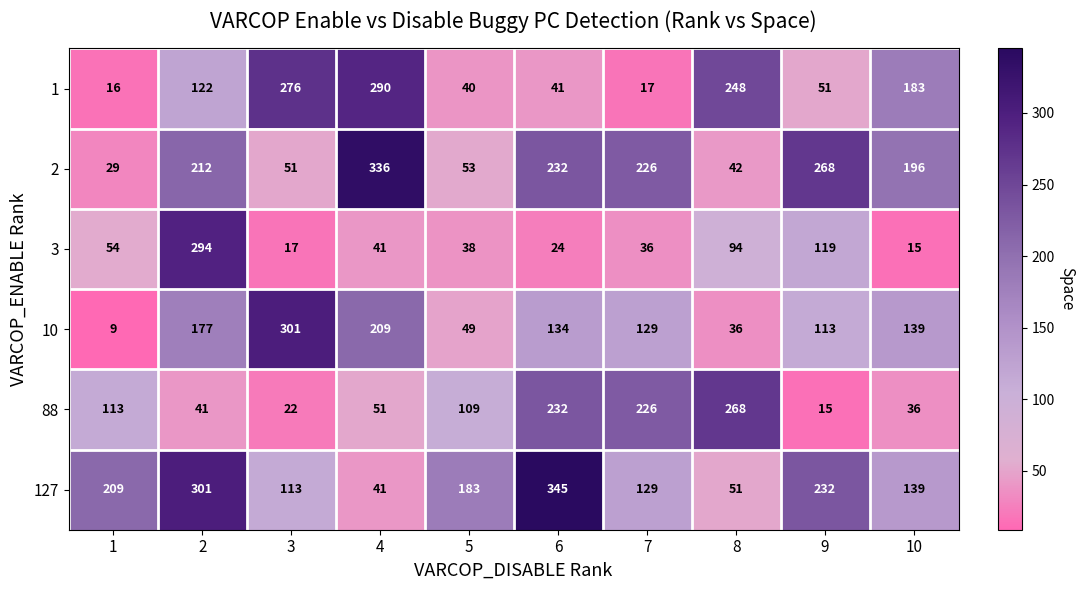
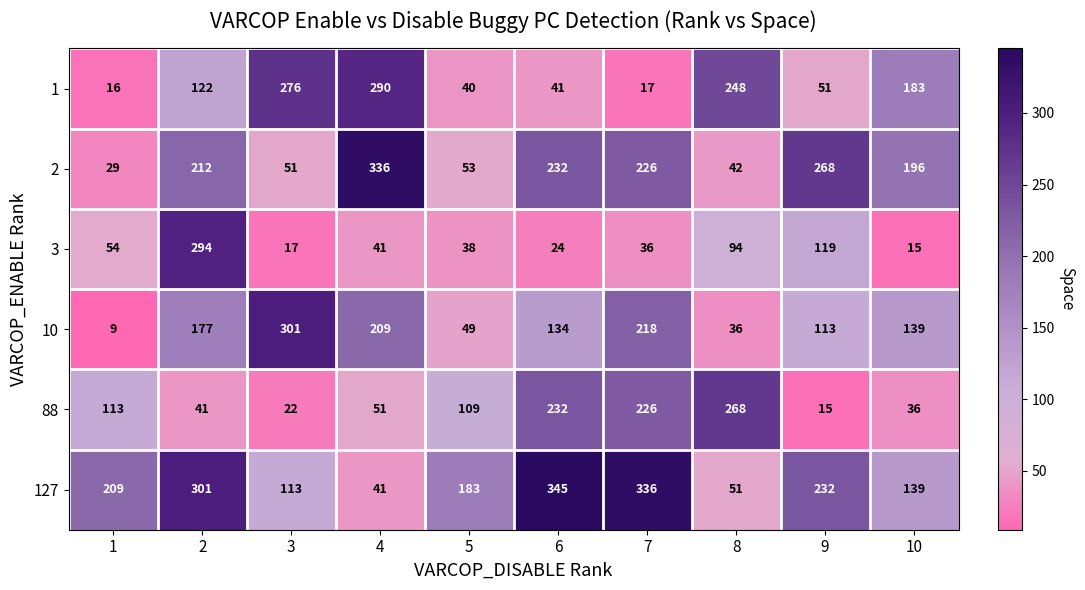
10, 7: 129 -> 218
127, 7: 129 -> 336
